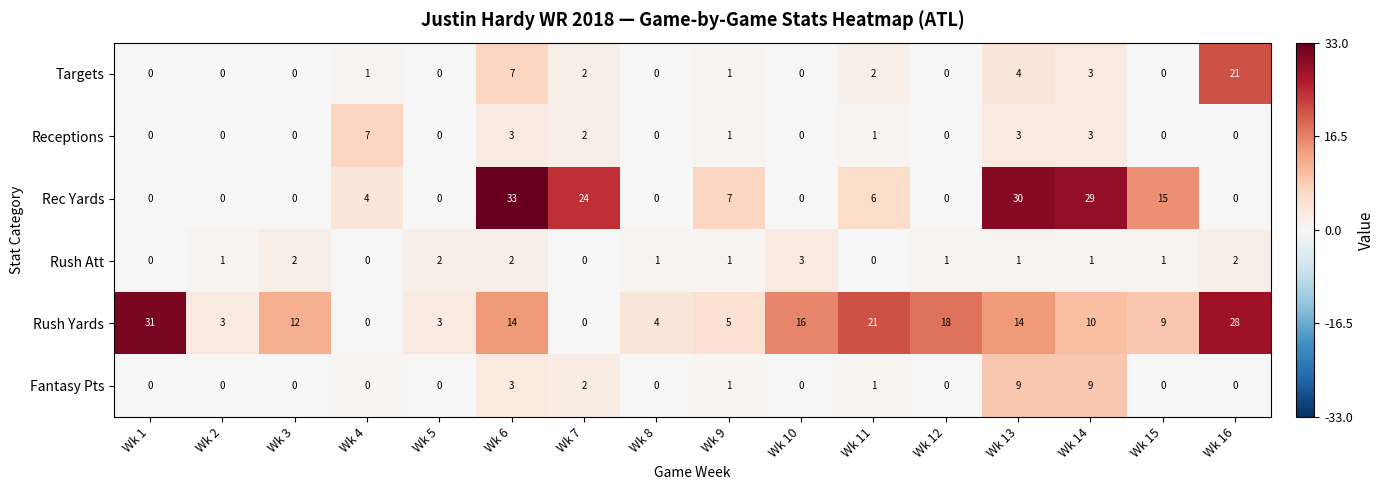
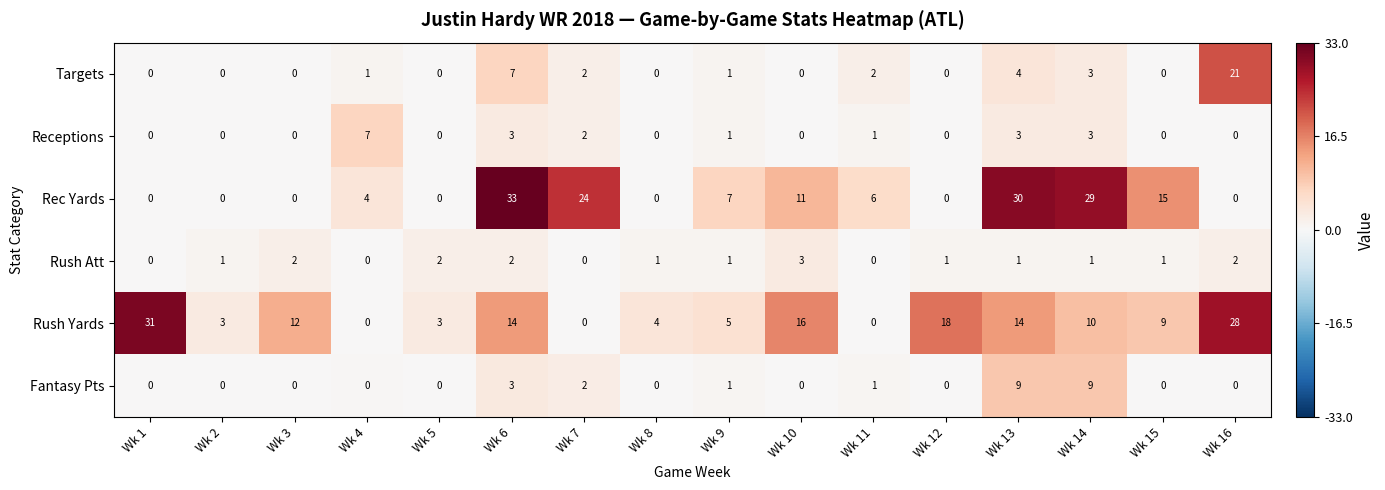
Rec Yards, Wk 10: 0 -> 11
Rush Yards, Wk 11: 21 -> 0
